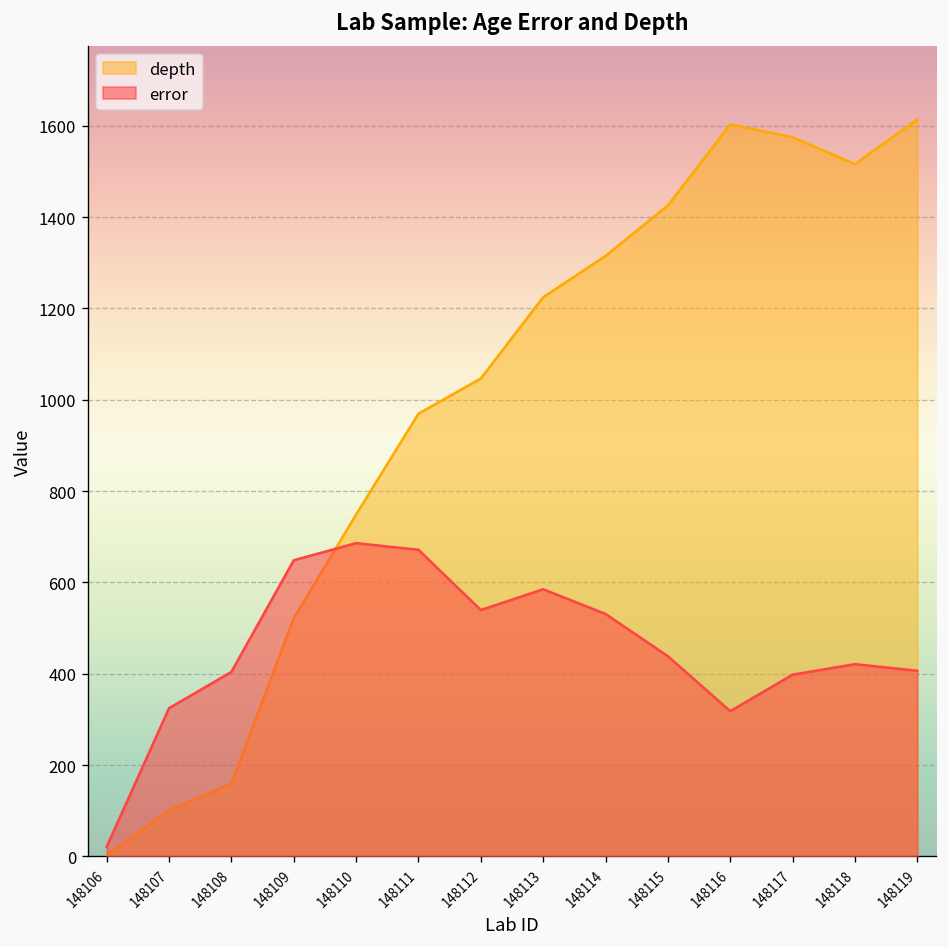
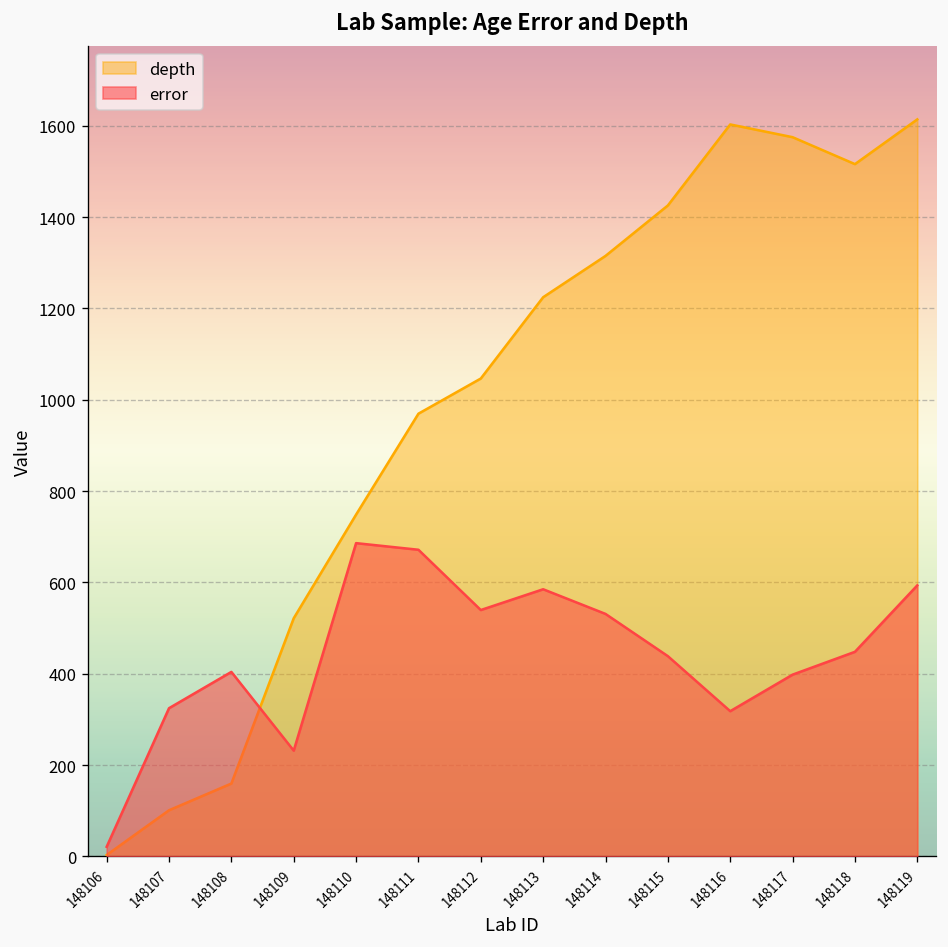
error, 148109: 650 -> 230
error, 148118: 420 -> 450
error, 148119: 410 -> 590
